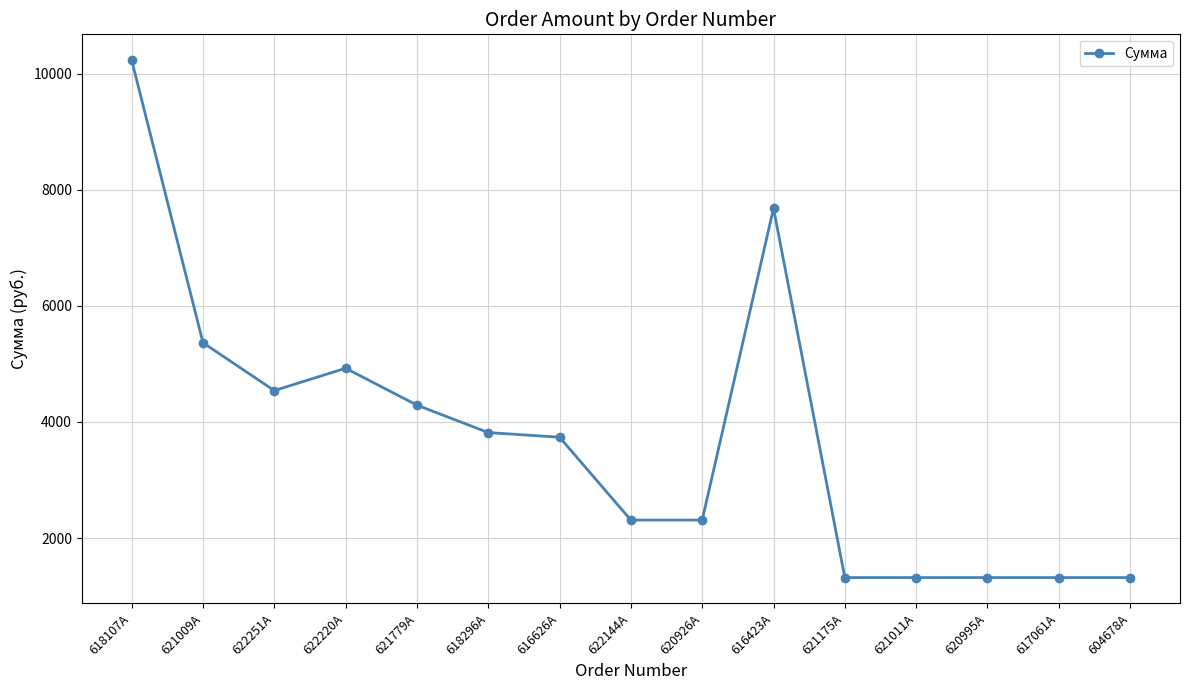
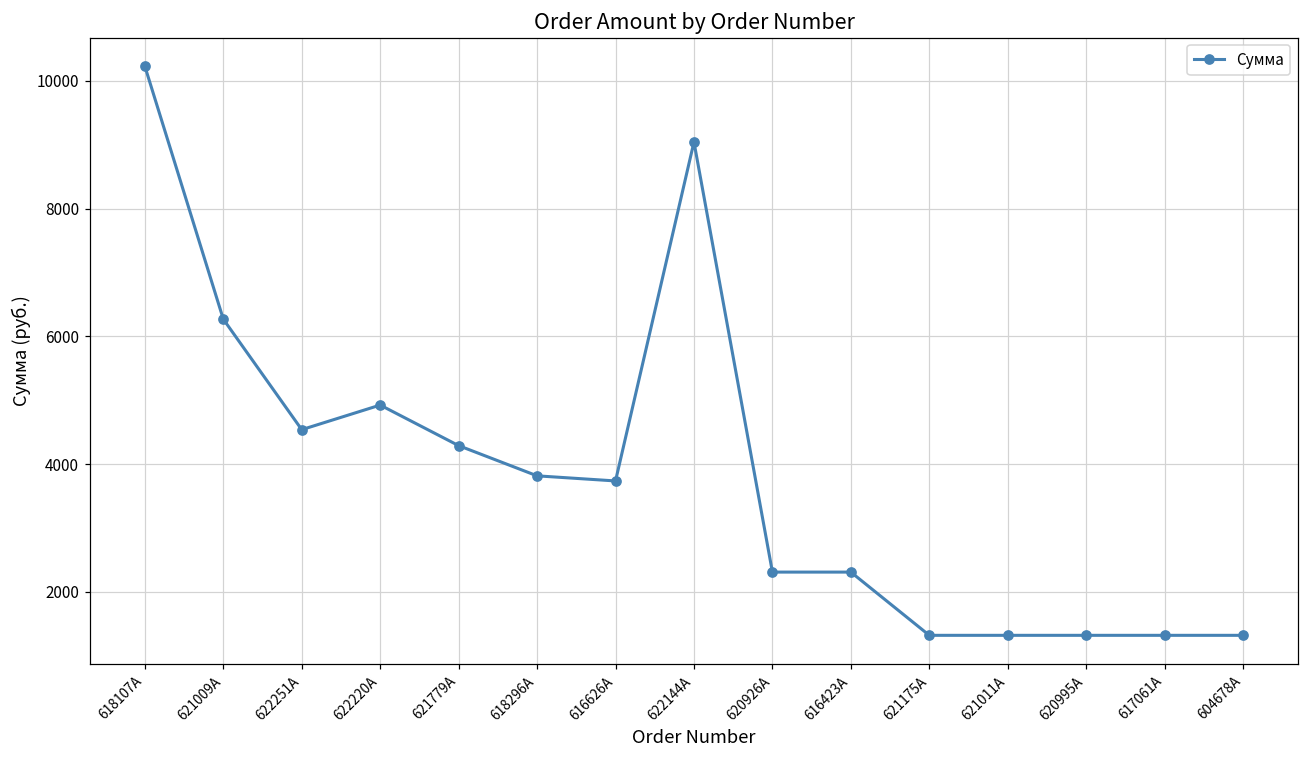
621009A: 5400 -> 6300
622144A: 2300 -> 9000
616423A: 7700 -> 2300
